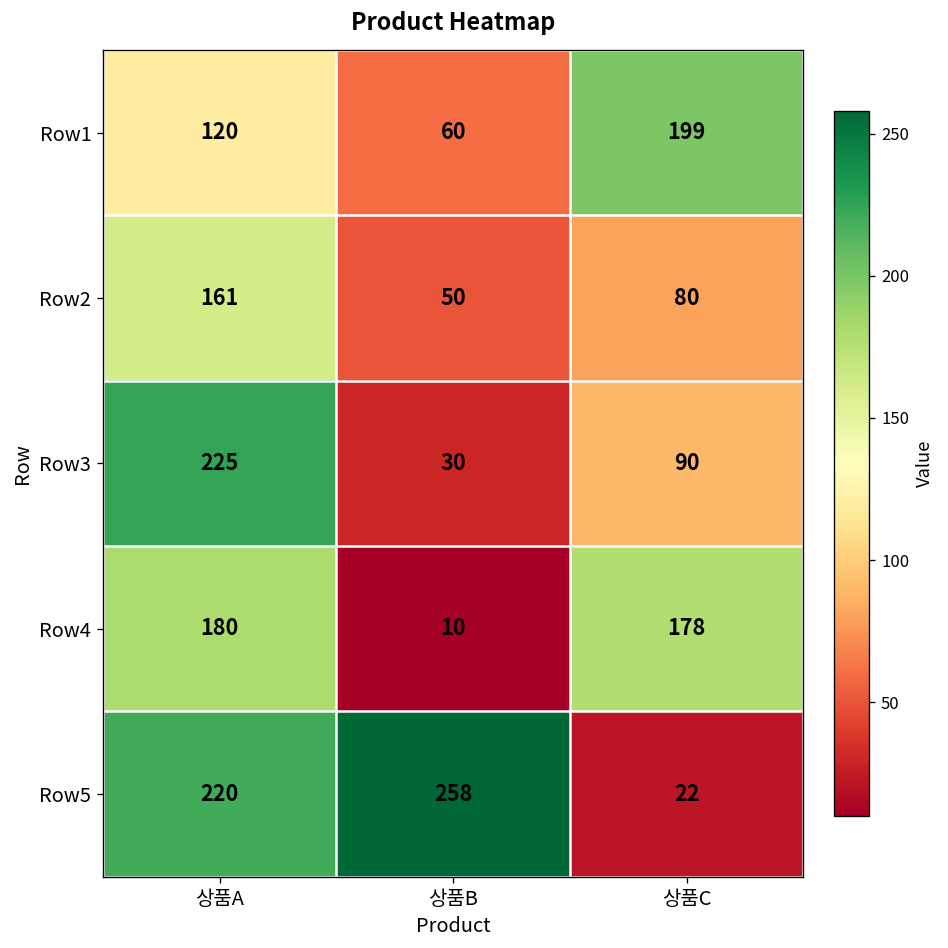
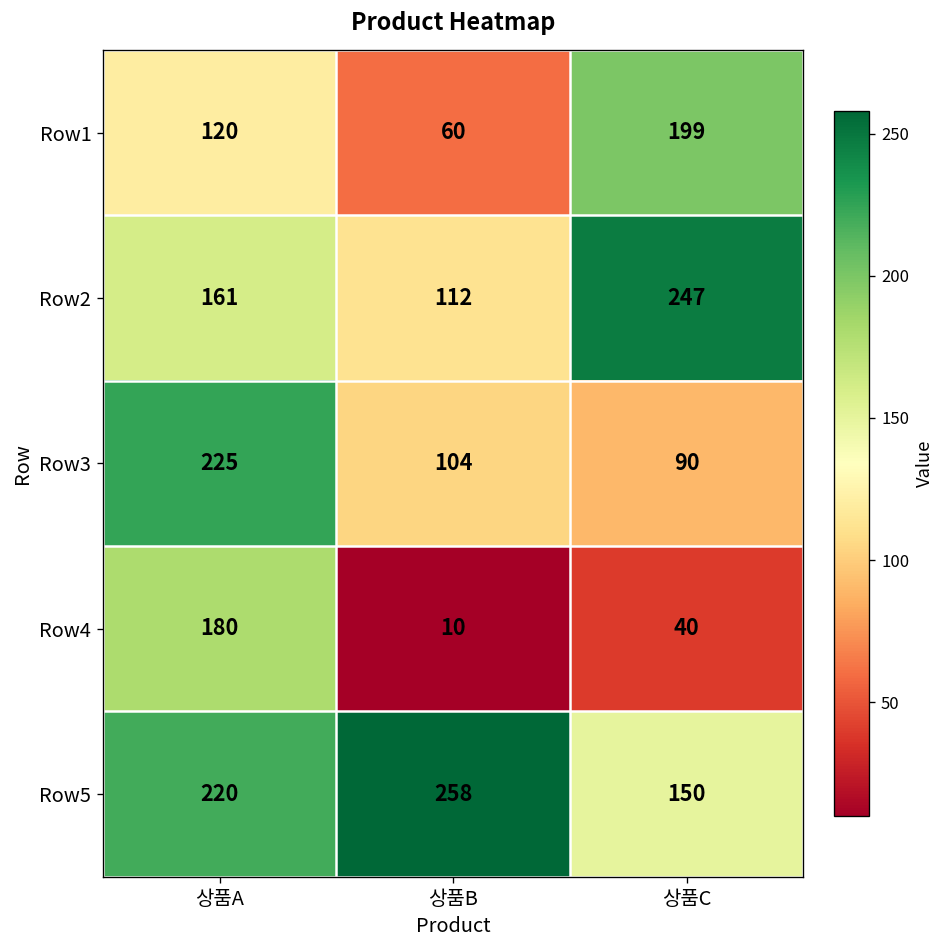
Row2, 상품B: 50 -> 112
Row2, 상품C: 80 -> 247
Row3, 상품B: 30 -> 104
Row4, 상품C: 178 -> 40
Row5, 상품C: 22 -> 150
